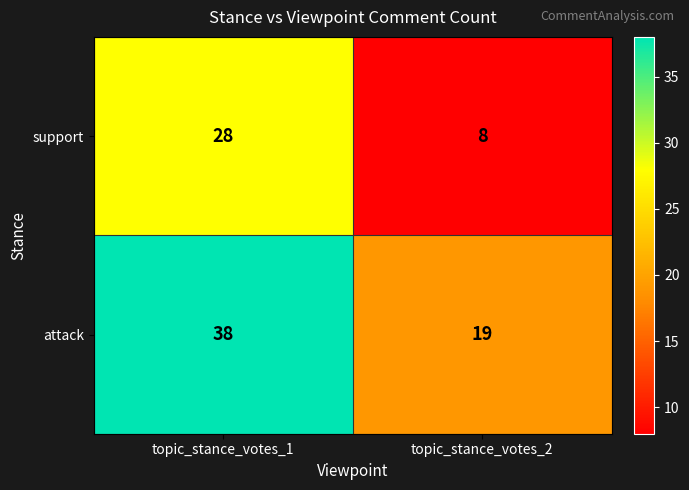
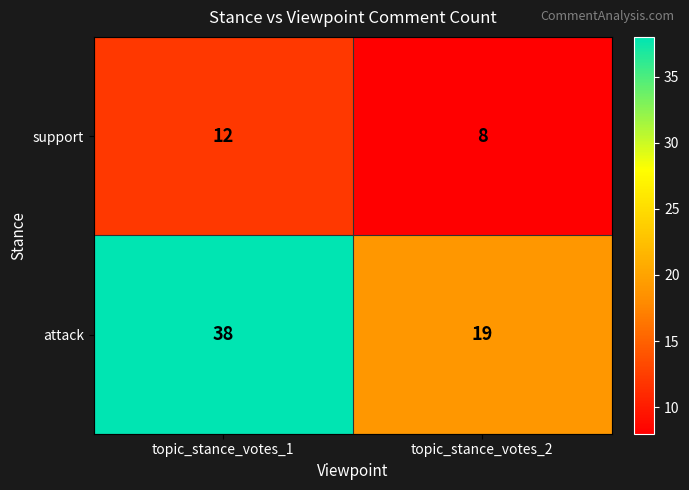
support, topic_stance_votes_1: 28 -> 12
